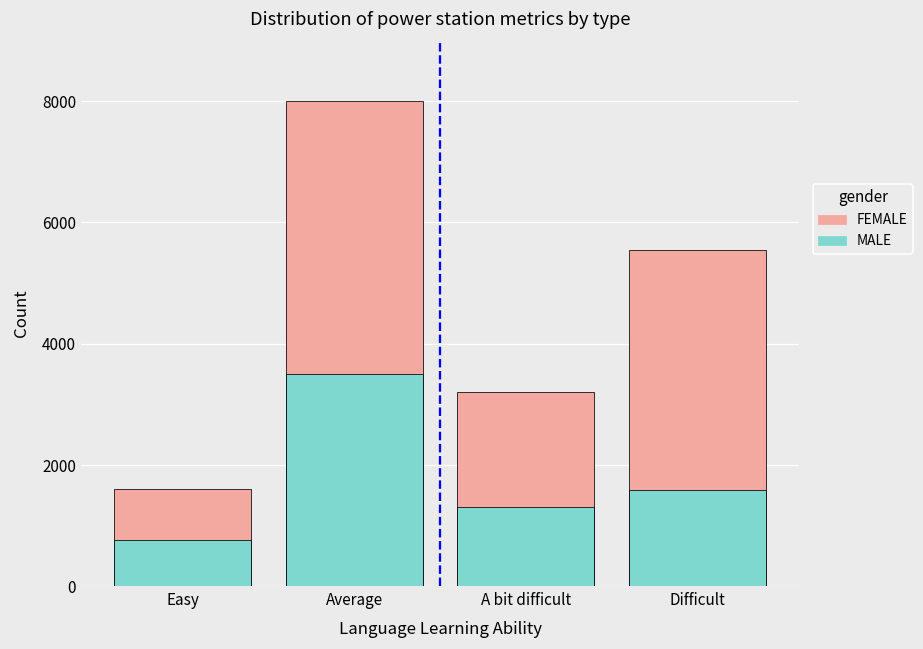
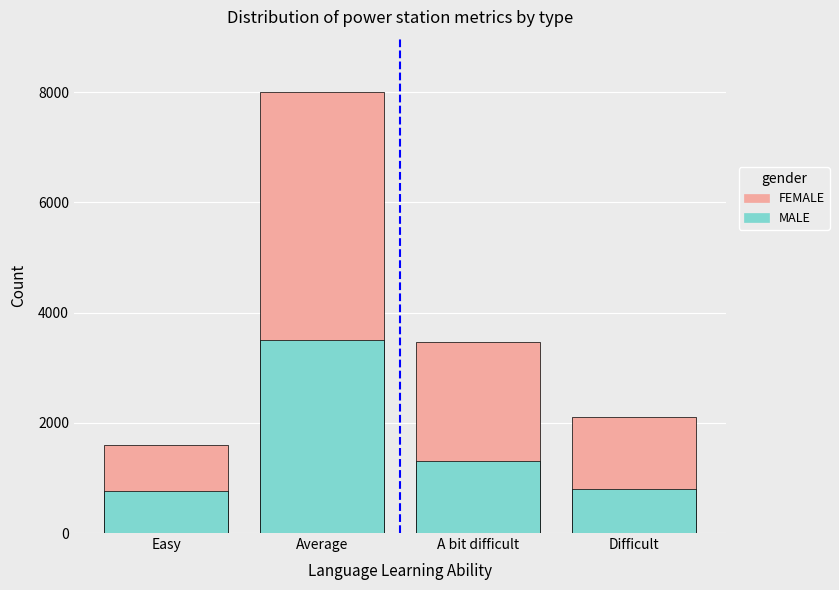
FEMALE, A bit difficult: 3200 -> 3500
FEMALE, Difficult: 5500 -> 2100
MALE, Difficult: 1600 -> 800
